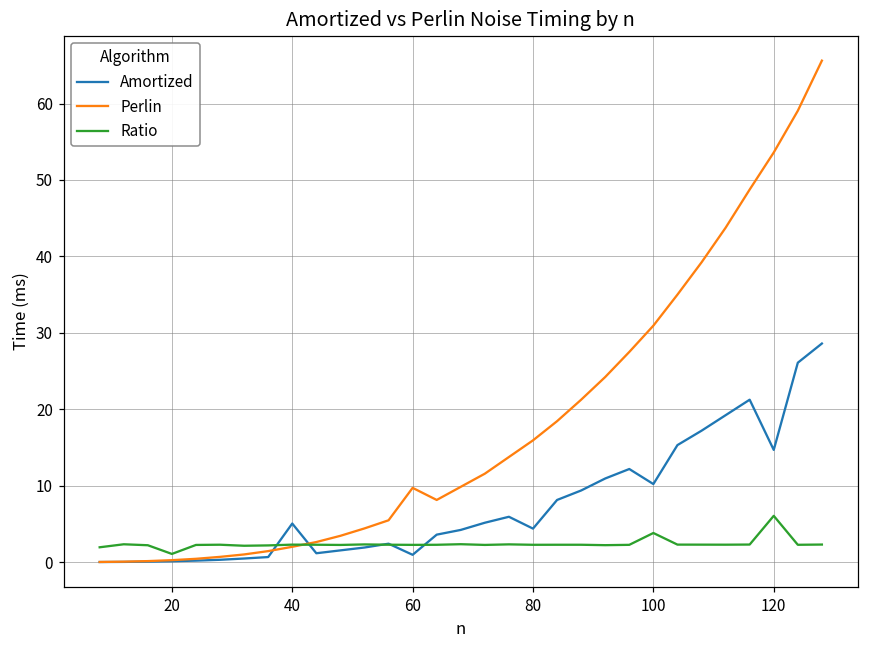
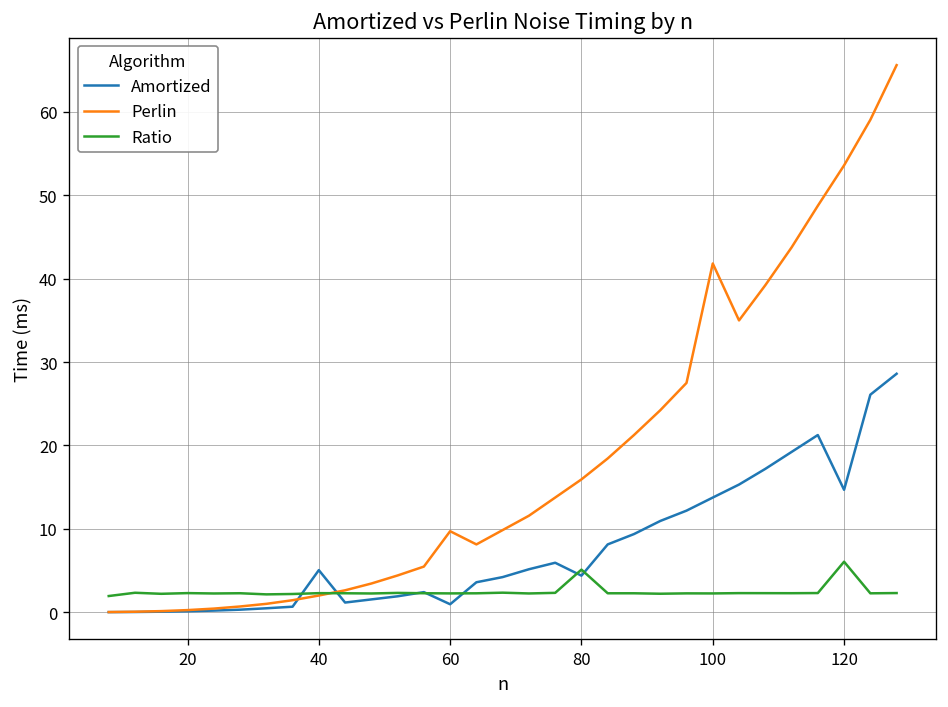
Ratio, 20: 1 -> 2
Ratio, 80: 2 -> 5
Amortized, 100: 10 -> 14
Perlin, 100: 31 -> 42
Ratio, 100: 4 -> 2
